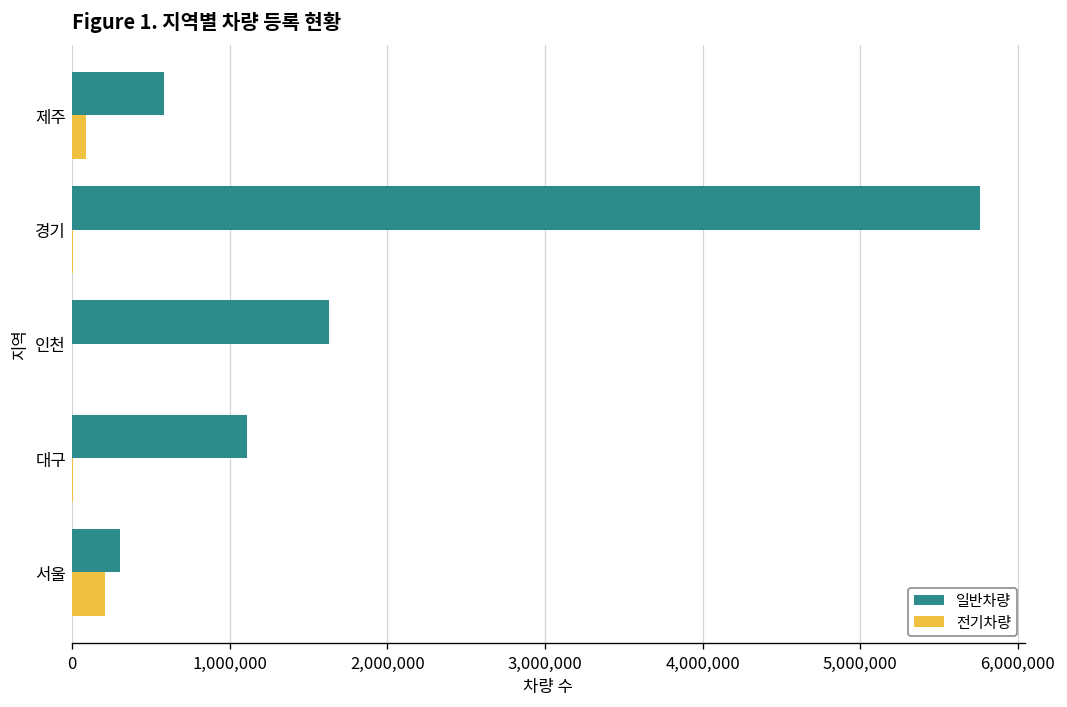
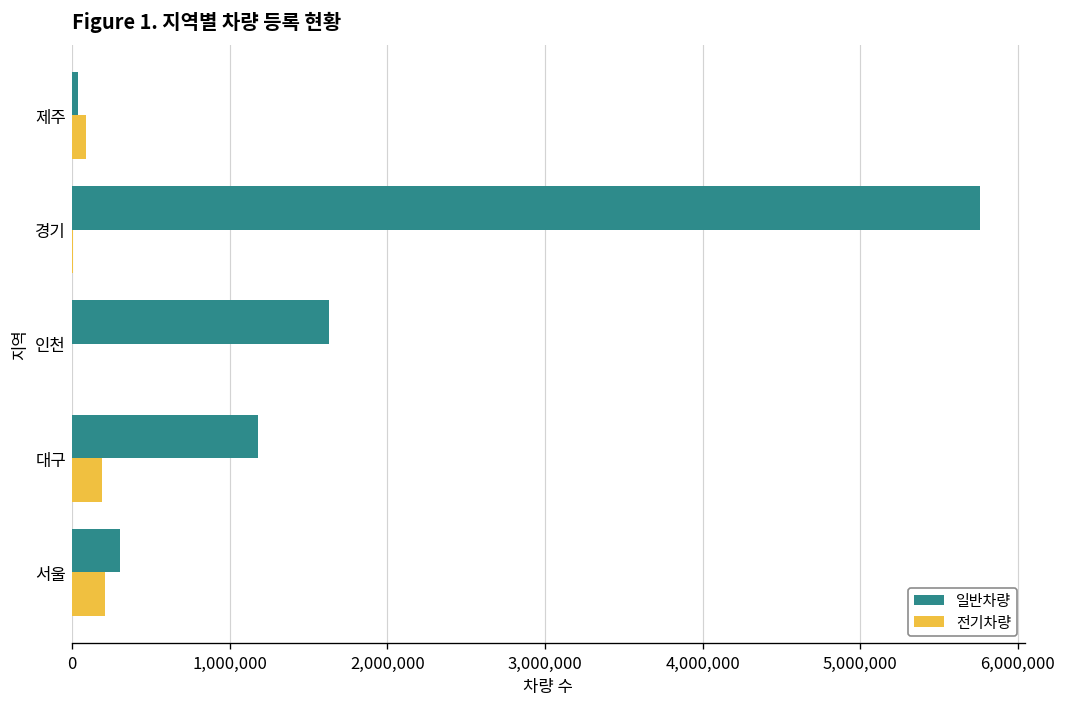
일반차량, 제주: 590,000 -> 40,000
일반차량, 대구: 1,110,000 -> 1,180,000
전기차량, 대구: 10,000 -> 190,000
